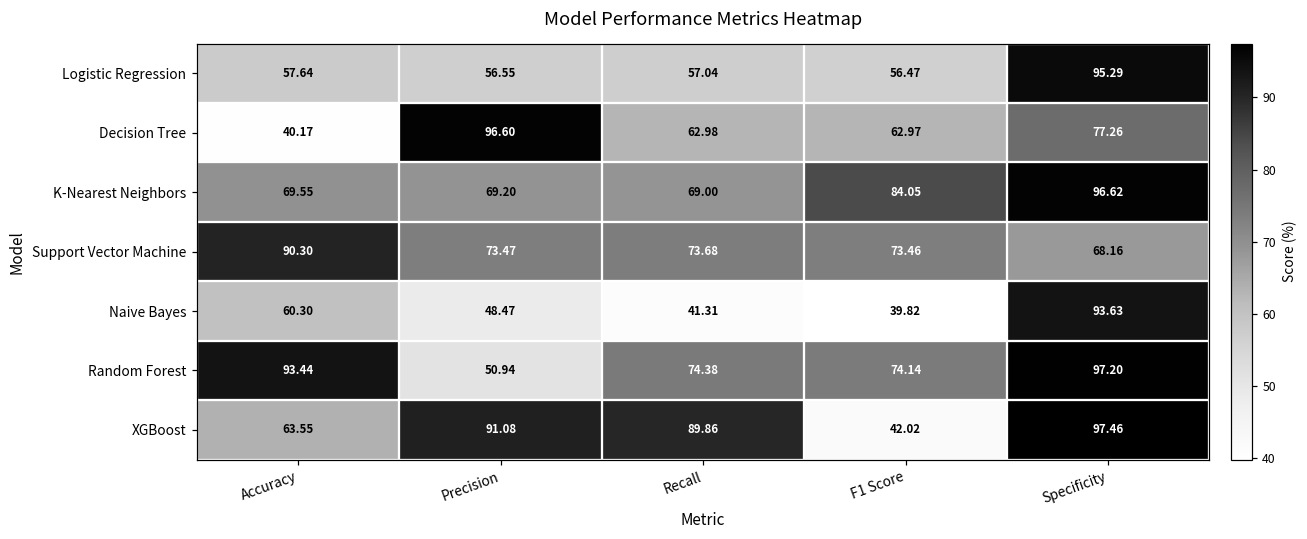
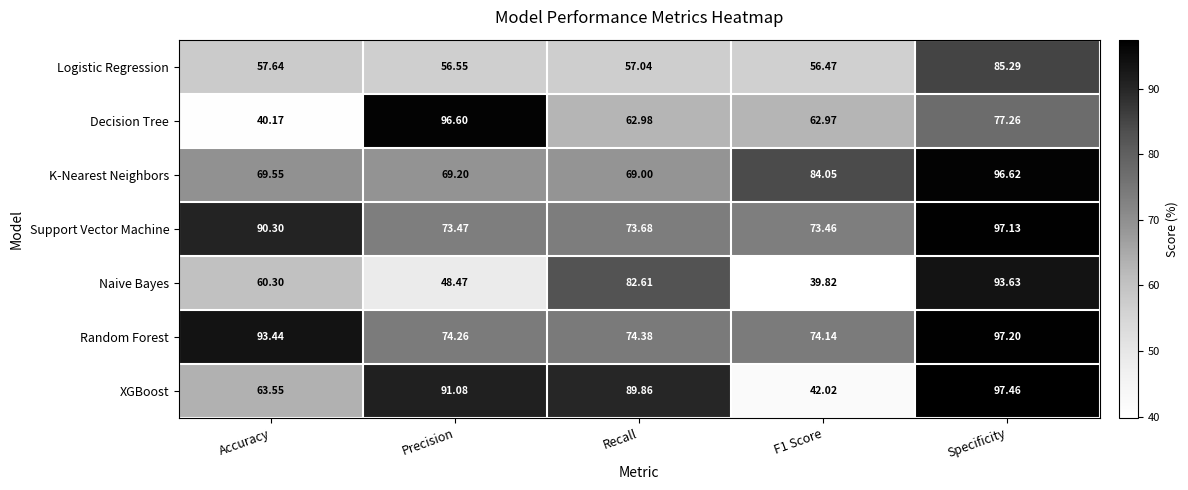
Logistic Regression, Specificity: 95.29 -> 85.29
Support Vector Machine, Specificity: 68.16 -> 97.13
Naive Bayes, Recall: 41.31 -> 82.61
Random Forest, Precision: 50.94 -> 74.26
